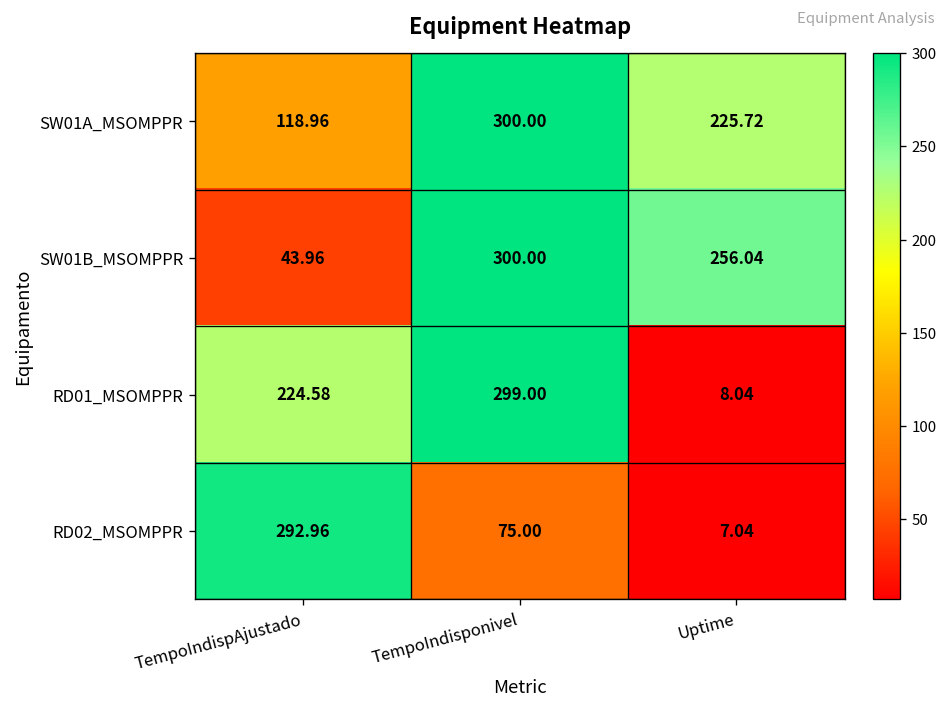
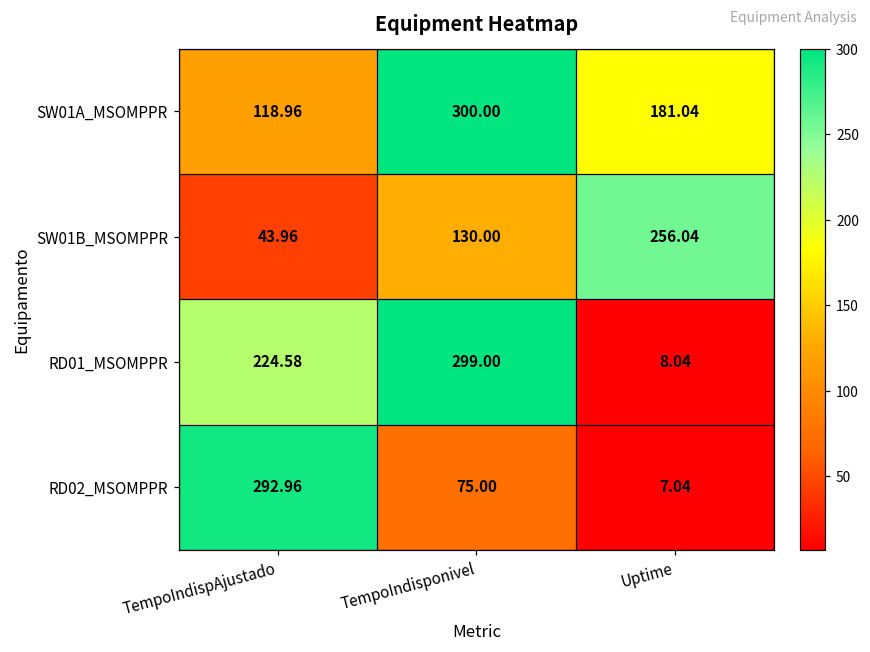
SW01A_MSOMPPR, Uptime: 225.72 -> 181.04
SW01B_MSOMPPR, TempoIndisponivel: 300.00 -> 130.00
